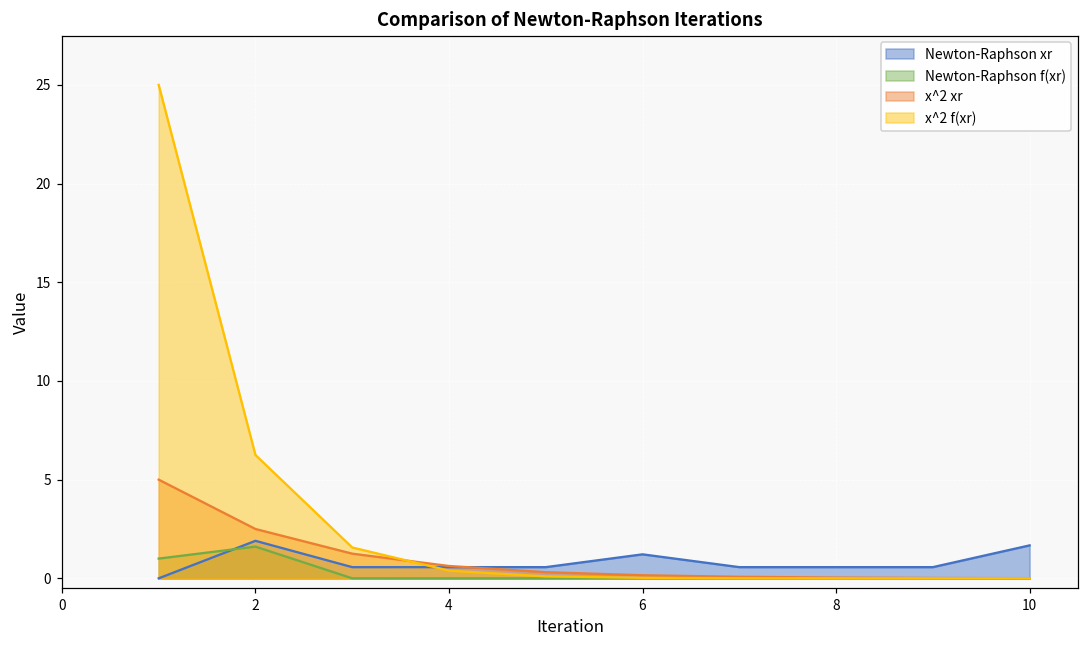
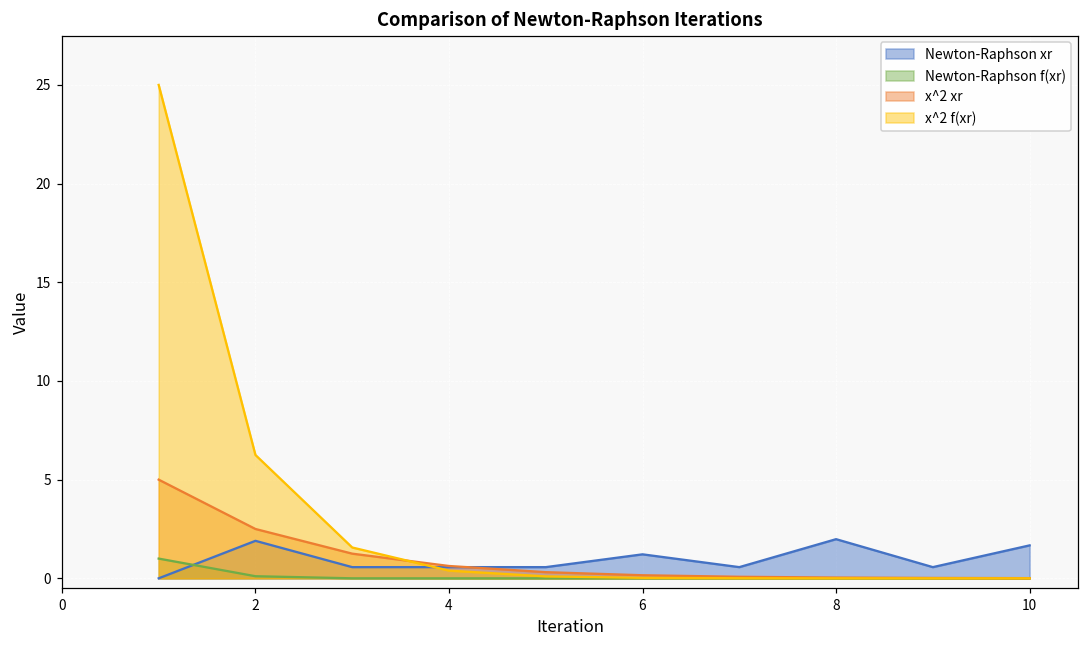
Newton-Raphson f(xr), 2: 1.6 -> 0.1
Newton-Raphson xr, 8: 0.6 -> 2.0
